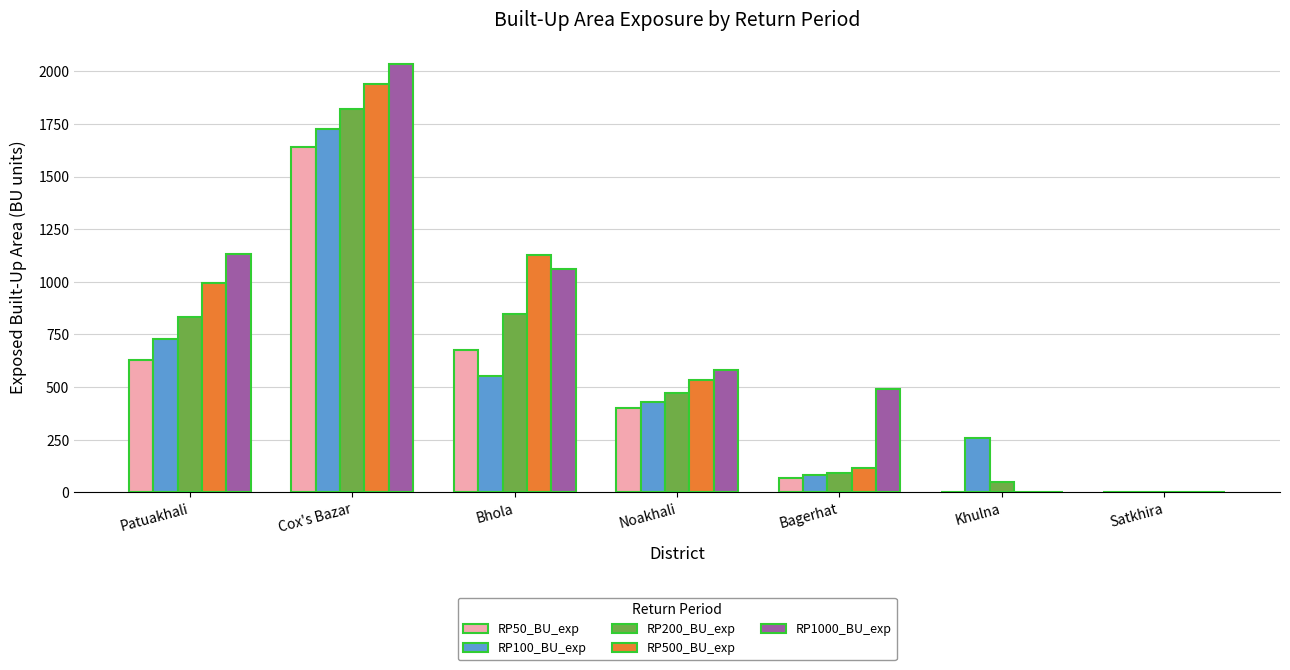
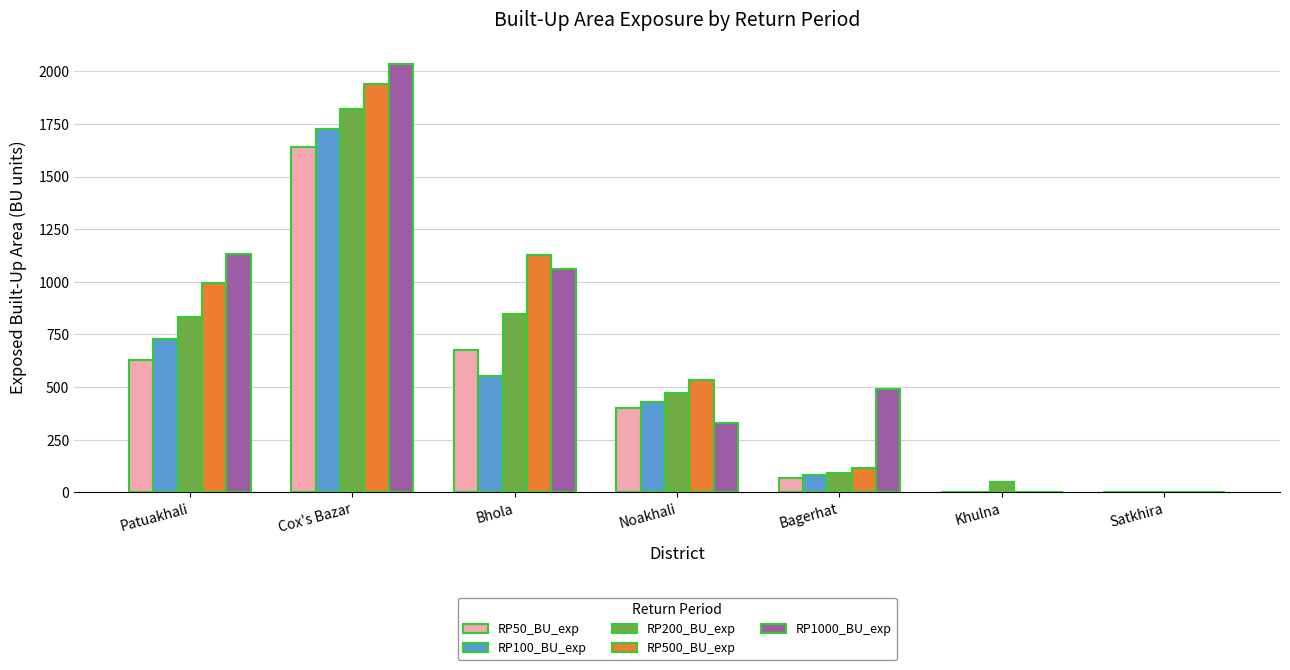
RP1000_BU_exp, Noakhali: 580 -> 330
RP100_BU_exp, Khulna: 260 -> 0
